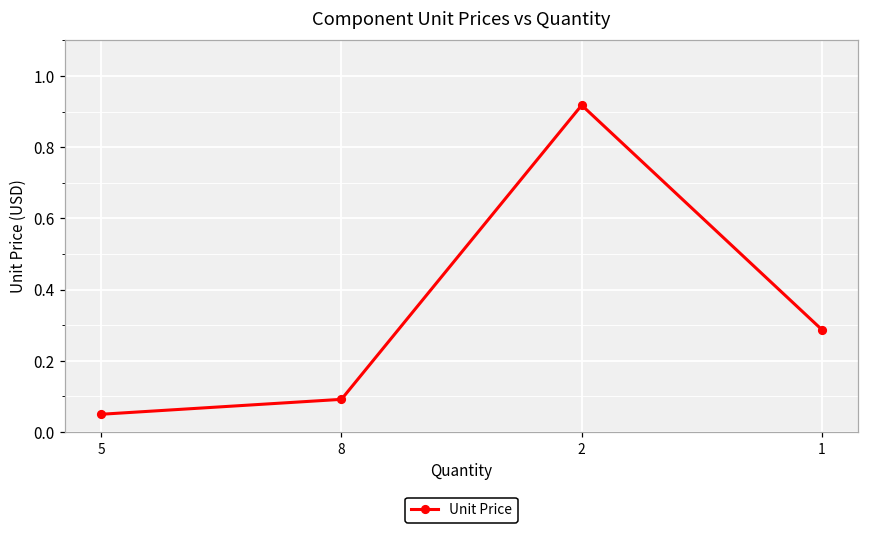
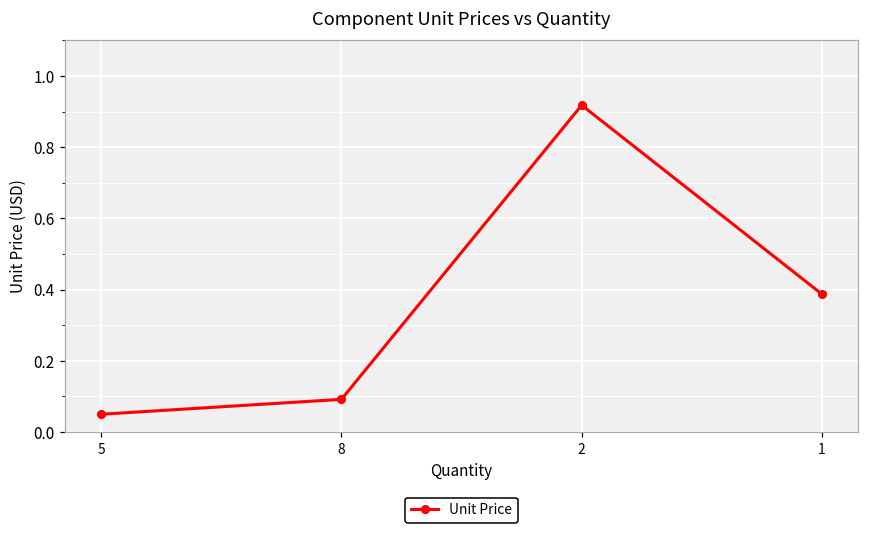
1: 0.29 -> 0.39
